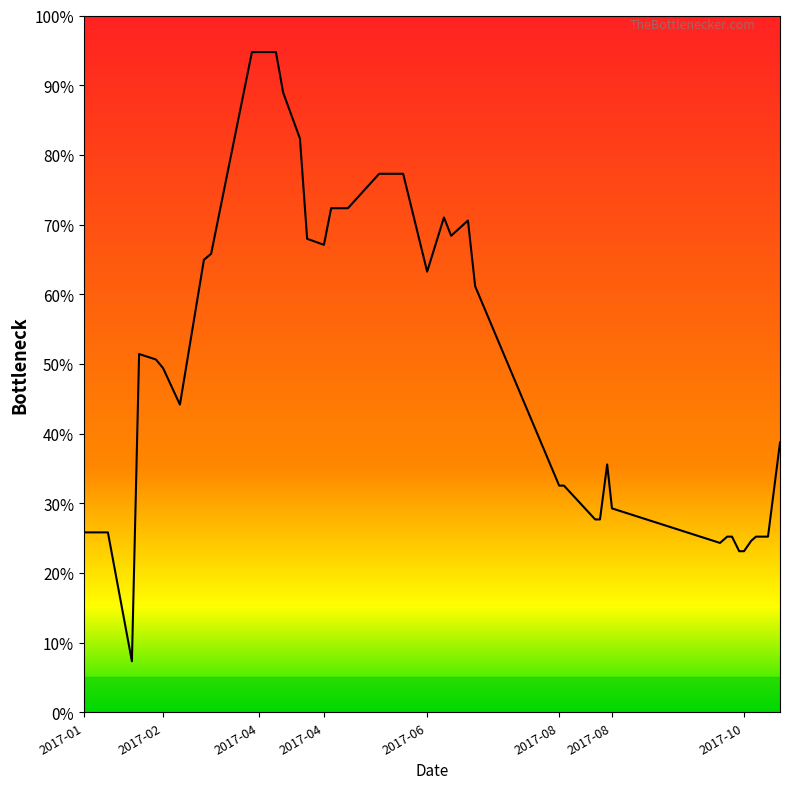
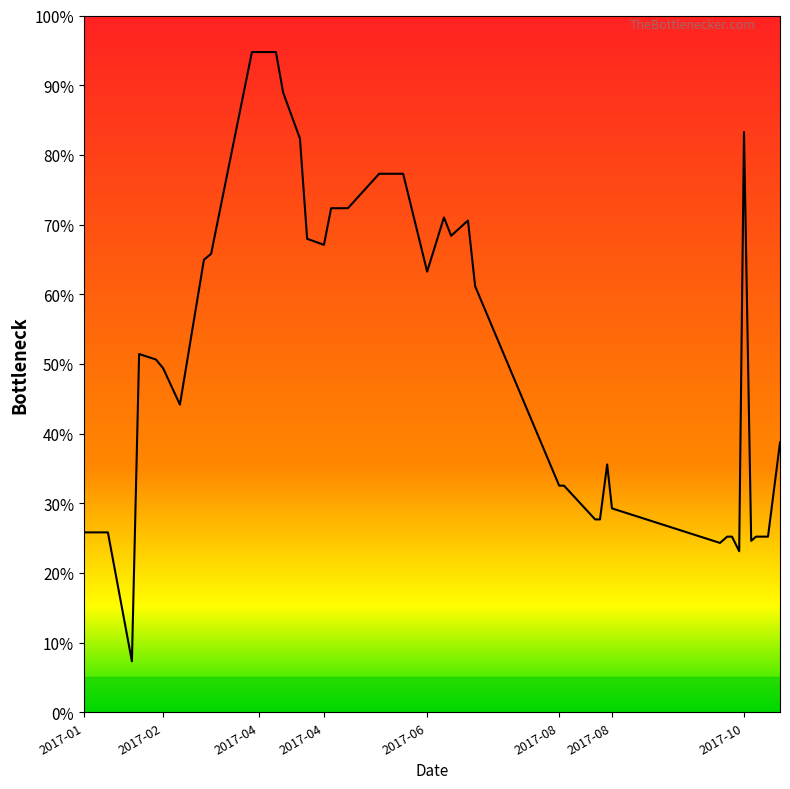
2017-10: 23% -> 83%
